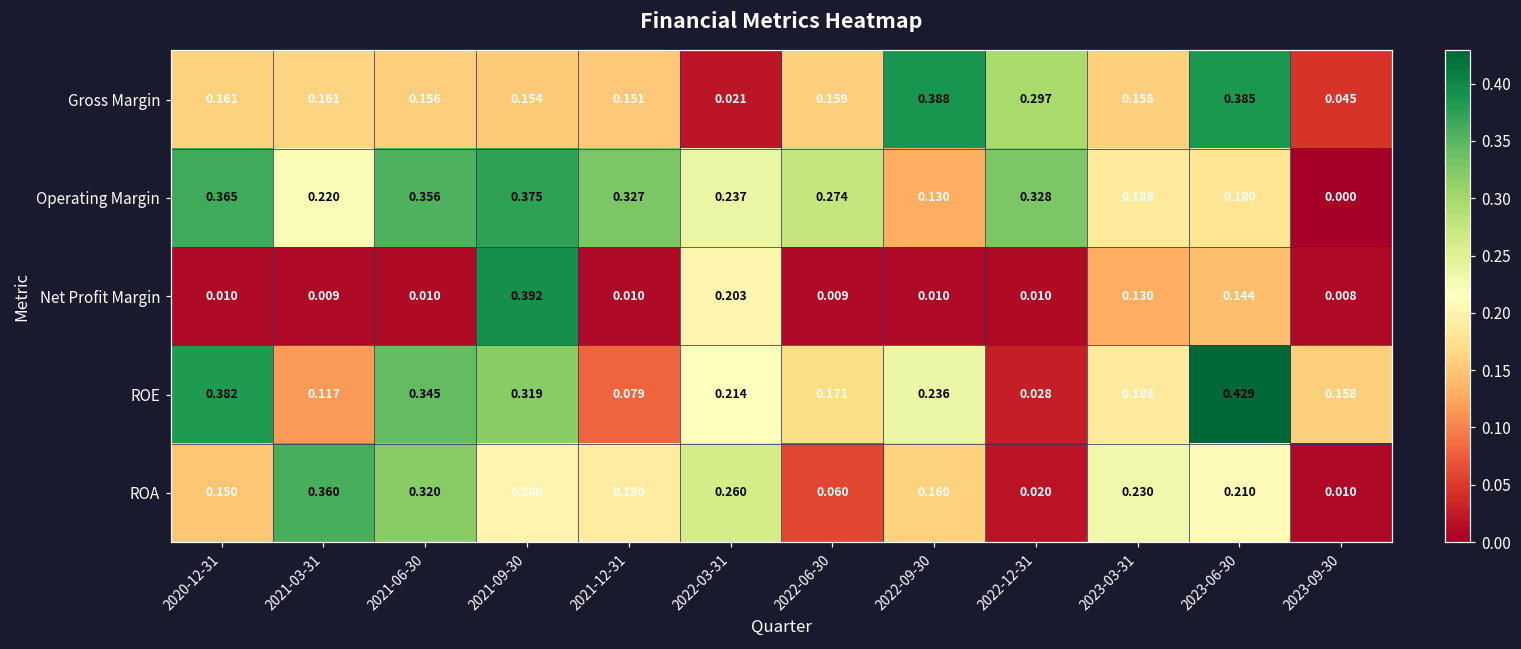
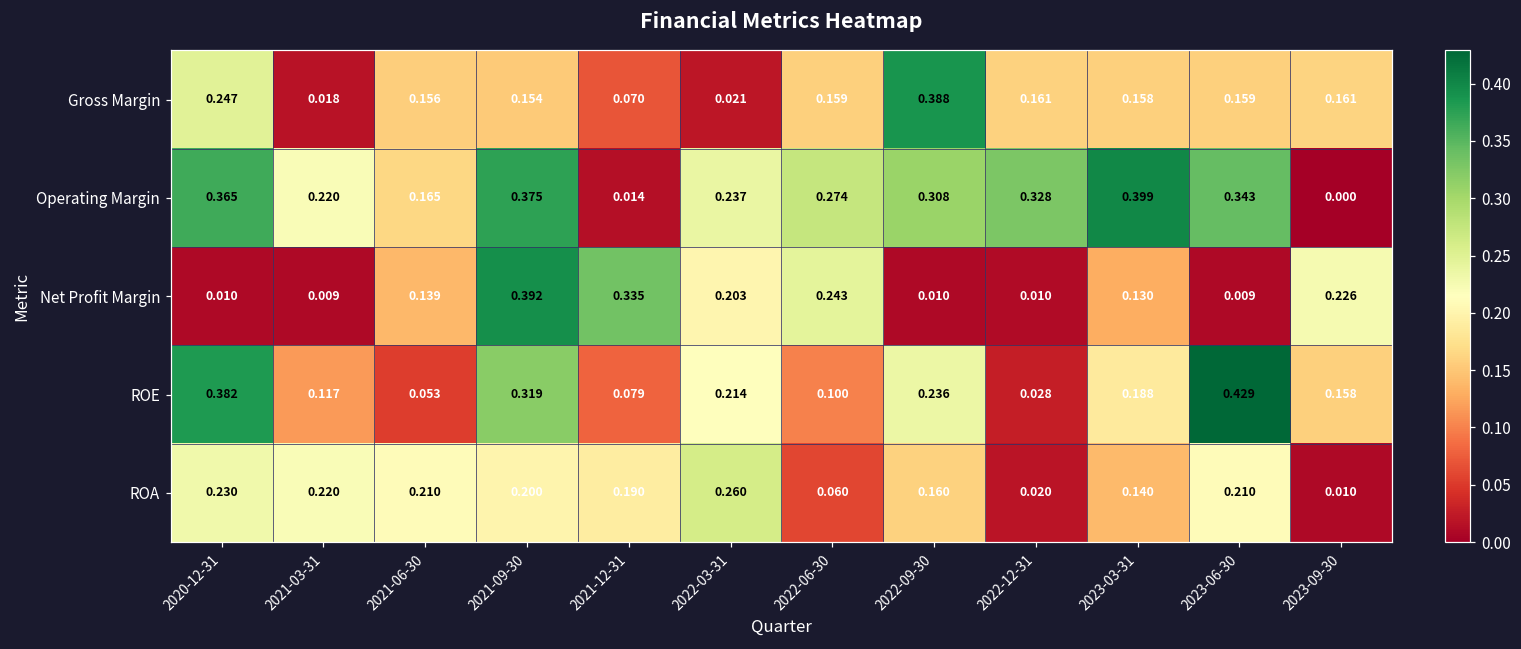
Gross Margin, 2020-12-31: 0.161 -> 0.247
Gross Margin, 2021-03-31: 0.161 -> 0.018
Gross Margin, 2021-12-31: 0.151 -> 0.070
Gross Margin, 2022-12-31: 0.297 -> 0.161
Gross Margin, 2023-06-30: 0.385 -> 0.159
Gross Margin, 2023-09-30: 0.045 -> 0.161
Operating Margin, 2021-06-30: 0.356 -> 0.165
Operating Margin, 2021-12-31: 0.327 -> 0.014
Operating Margin, 2022-09-30: 0.130 -> 0.308
Operating Margin, 2023-03-31: 0.188 -> 0.399
Operating Margin, 2023-06-30: 0.180 -> 0.343
Net Profit Margin, 2021-06-30: 0.010 -> 0.139
Net Profit Margin, 2021-12-31: 0.010 -> 0.335
Net Profit Margin, 2022-06-30: 0.009 -> 0.243
Net Profit Margin, 2023-06-30: 0.144 -> 0.009
Net Profit Margin, 2023-09-30: 0.008 -> 0.226
ROE, 2021-06-30: 0.345 -> 0.053
ROE, 2022-06-30: 0.171 -> 0.100
ROA, 2020-12-31: 0.150 -> 0.230
ROA, 2021-03-31: 0.360 -> 0.220
ROA, 2021-06-30: 0.320 -> 0.210
ROA, 2023-03-31: 0.230 -> 0.140
